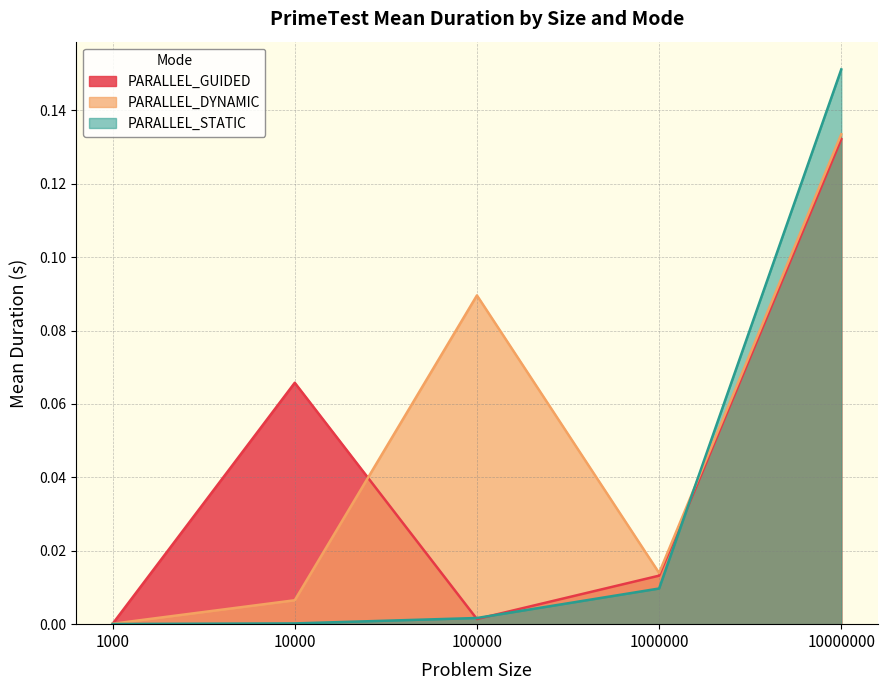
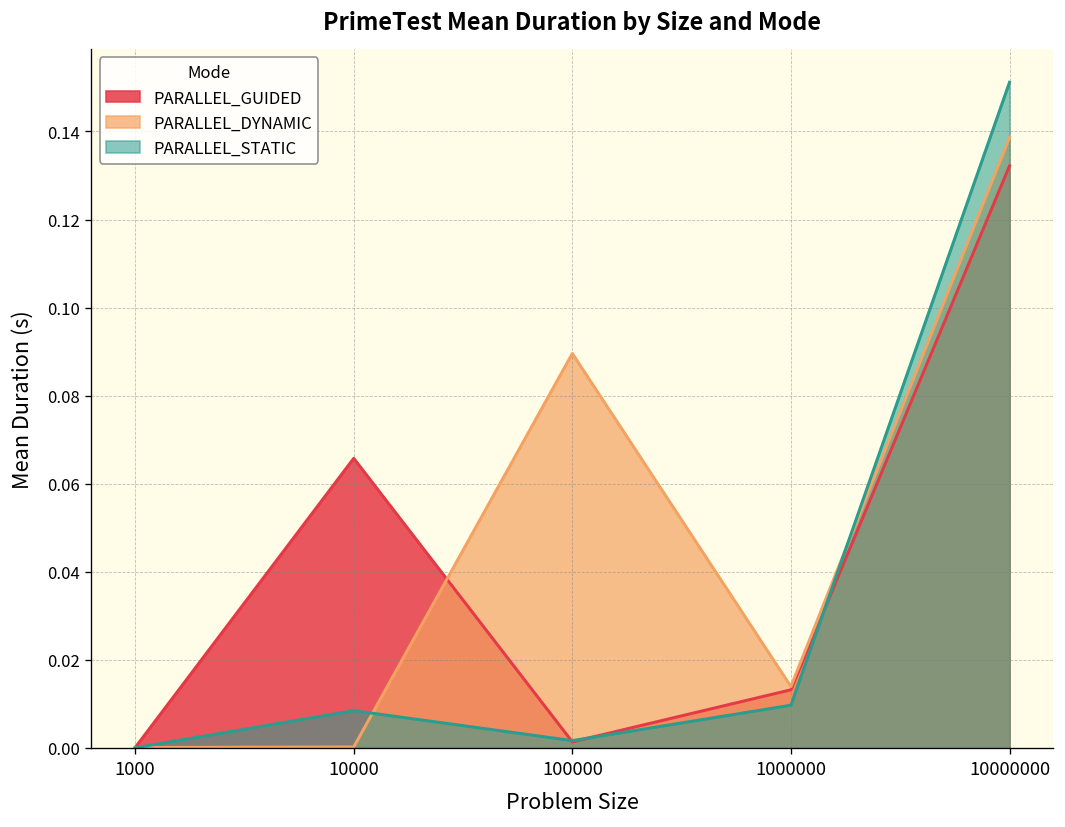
PARALLEL_DYNAMIC, 10000: 0.007 -> 0.000
PARALLEL_STATIC, 10000: 0.000 -> 0.008
PARALLEL_DYNAMIC, 10000000: 0.134 -> 0.139
